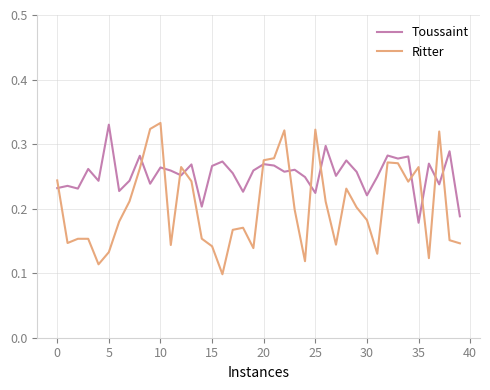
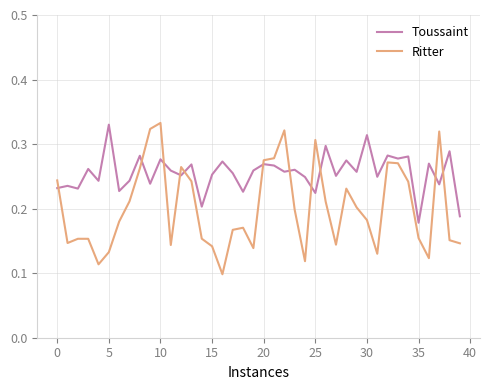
Toussaint, 10: 0.26 -> 0.28
Toussaint, 15: 0.27 -> 0.25
Ritter, 25: 0.32 -> 0.31
Toussaint, 30: 0.22 -> 0.31
Ritter, 35: 0.26 -> 0.15
